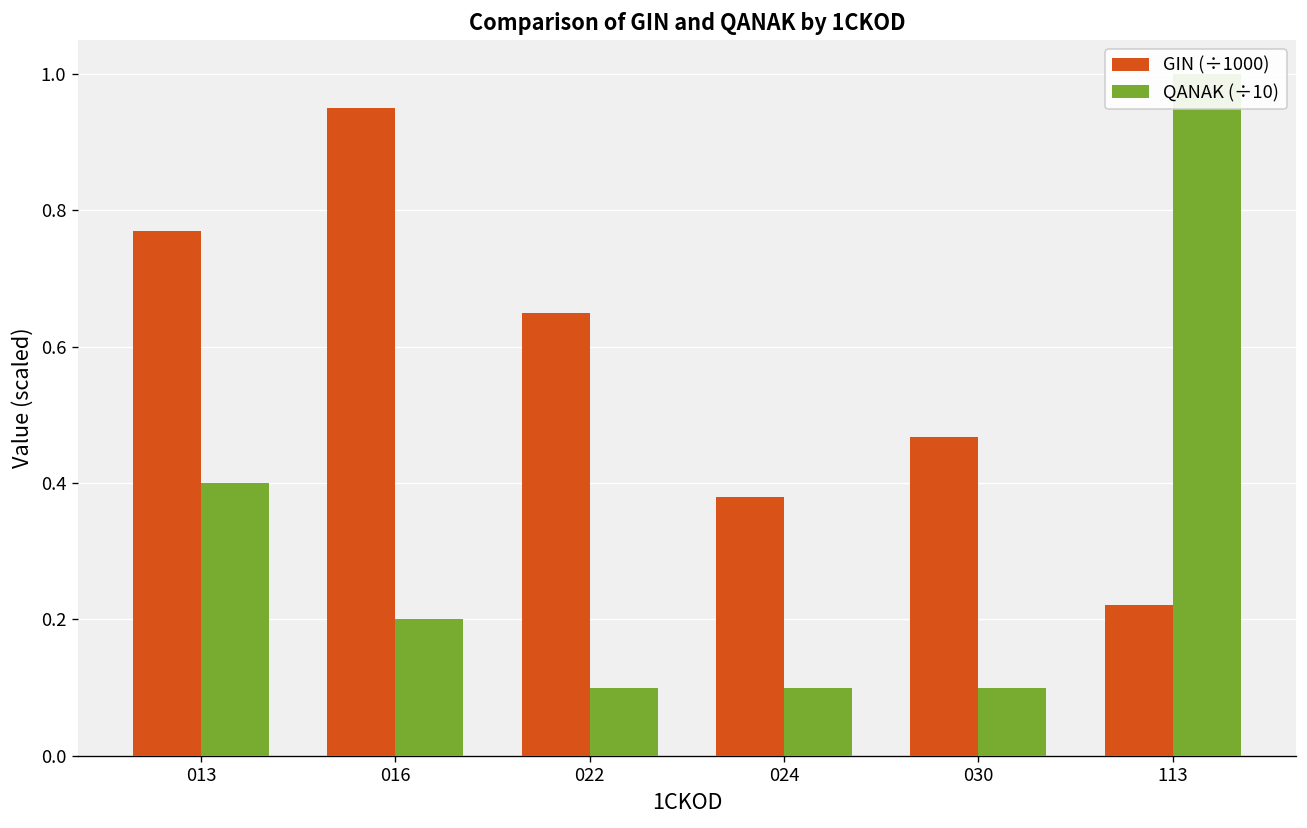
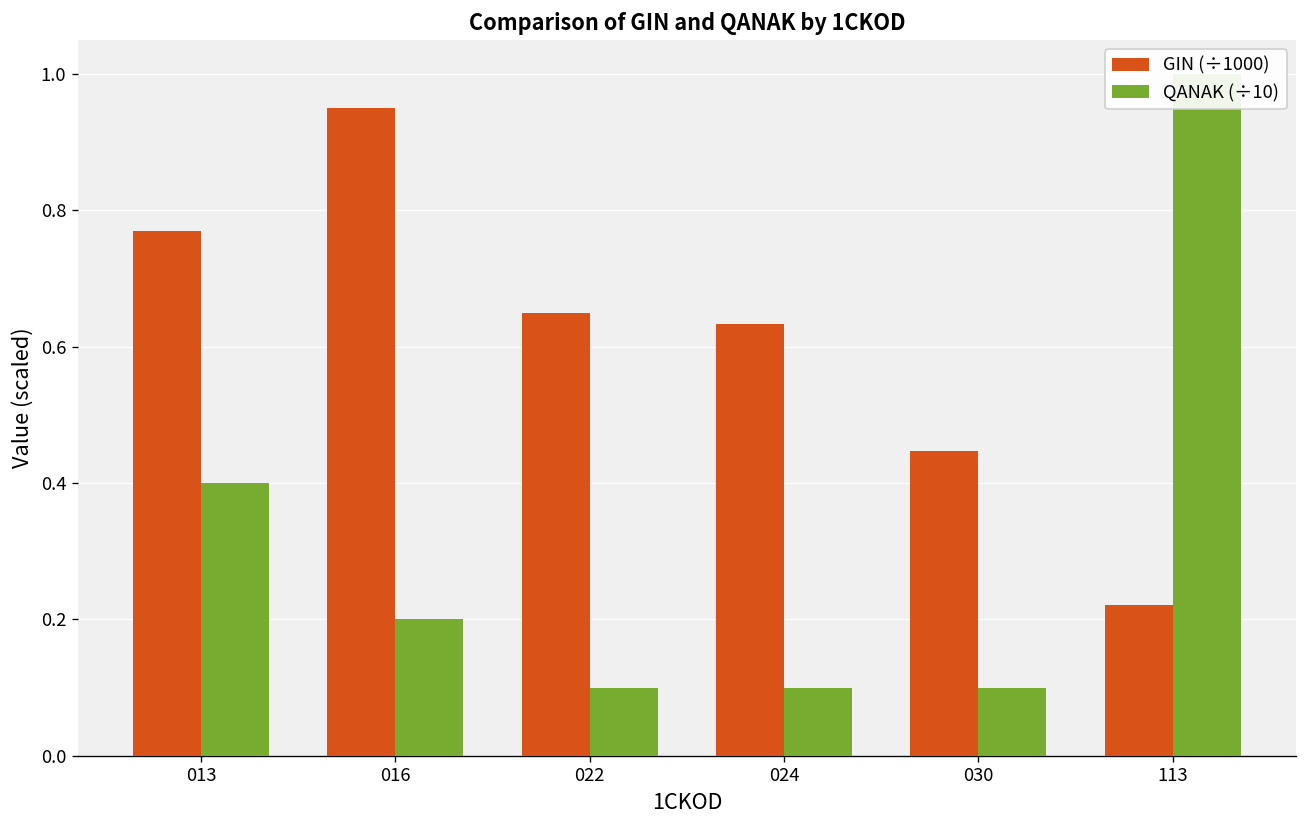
GIN (÷1000), 024: 0.38 -> 0.63
GIN (÷1000), 030: 0.47 -> 0.45
